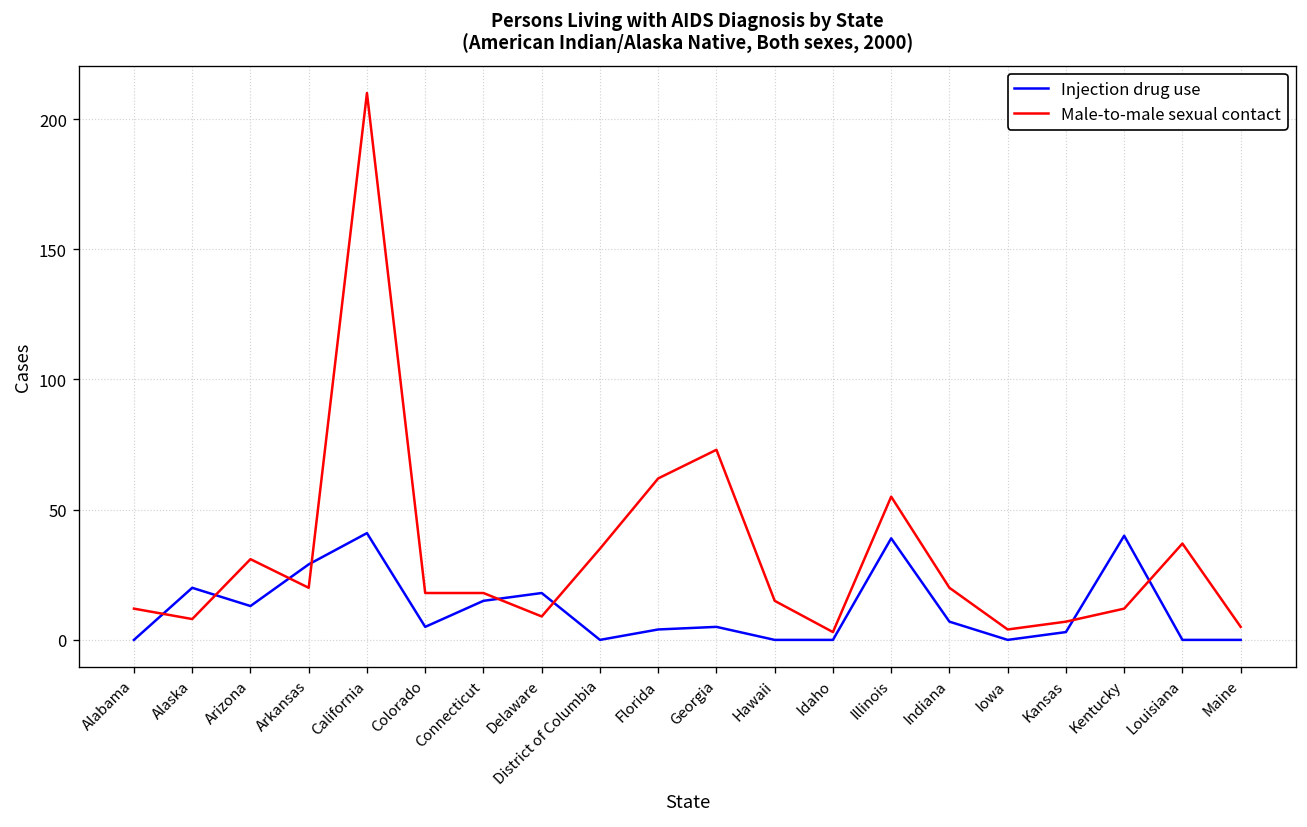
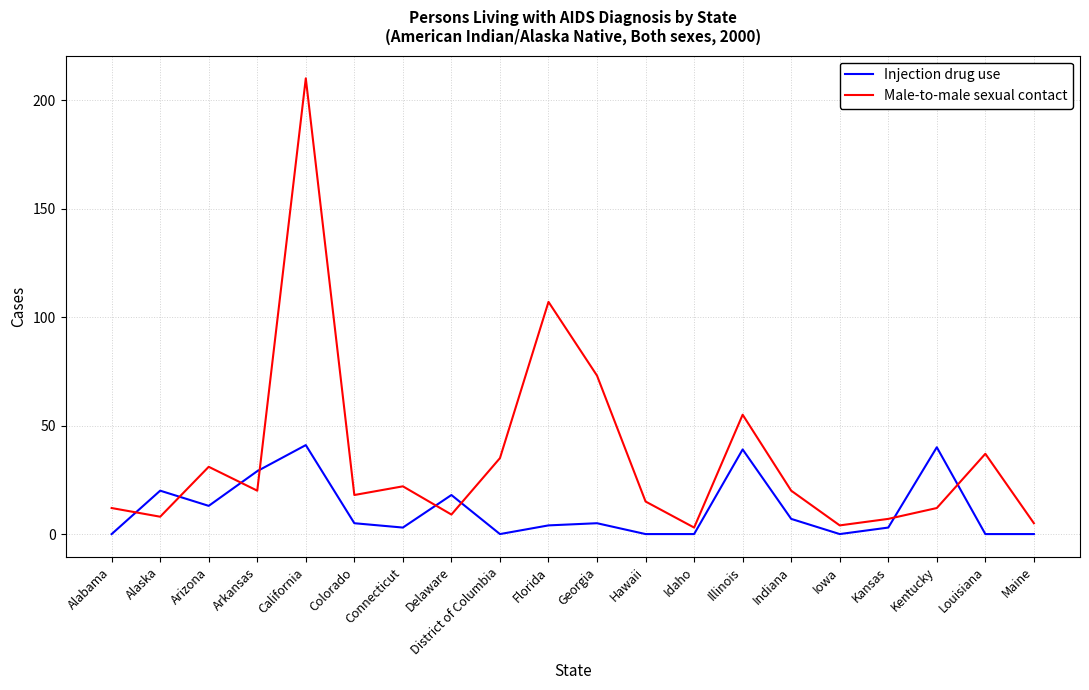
Injection drug use, Connecticut: 15 -> 3
Male-to-male sexual contact, Connecticut: 18 -> 22
Male-to-male sexual contact, Florida: 62 -> 107
